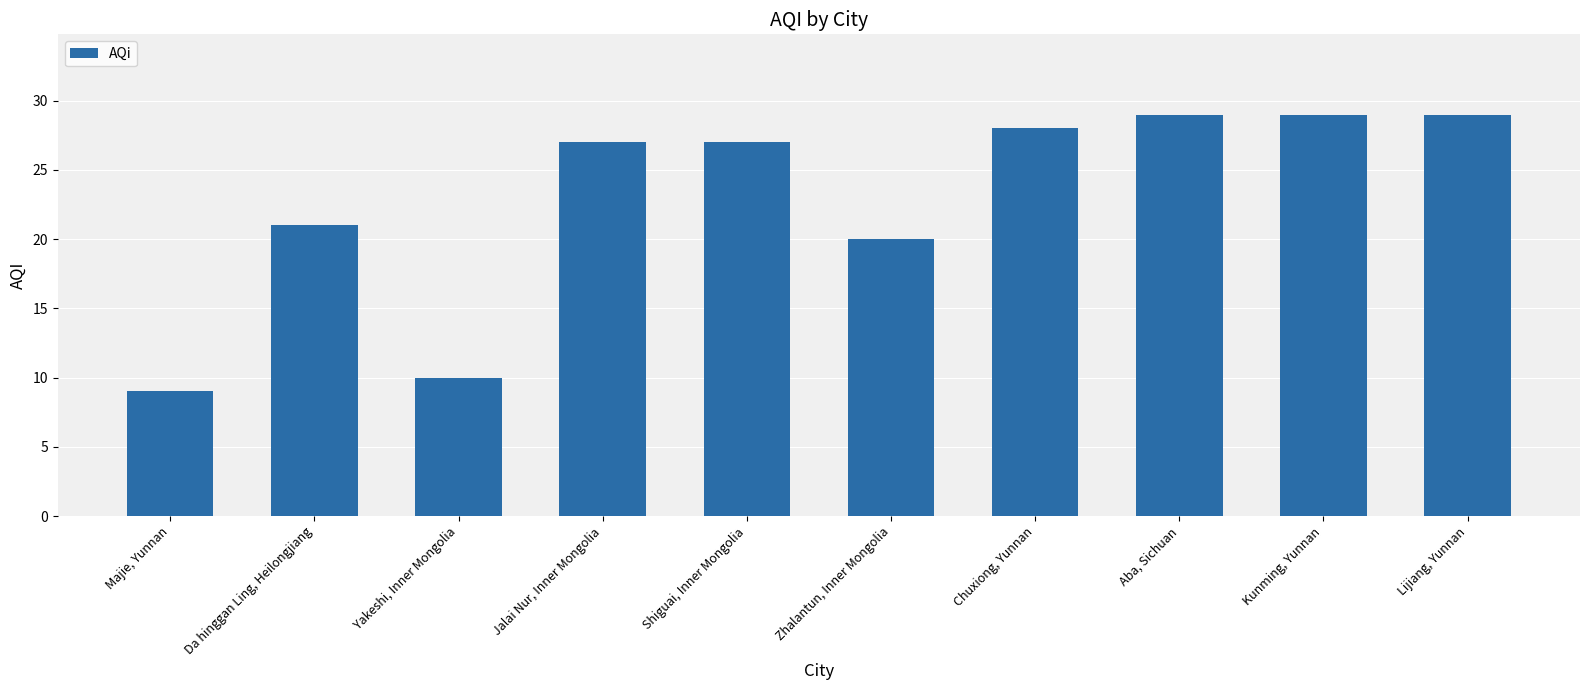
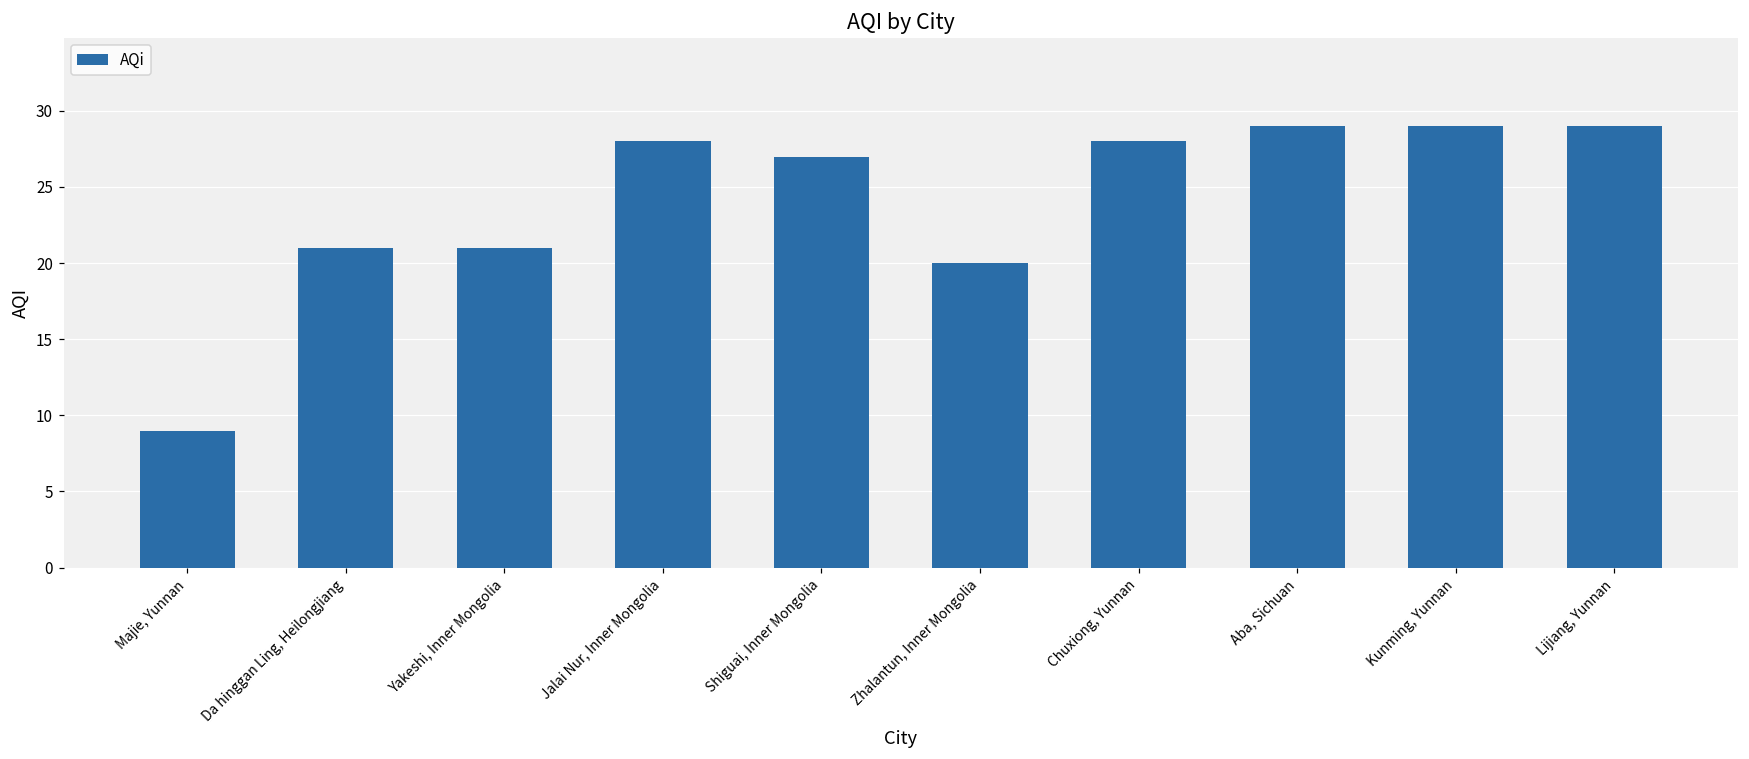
Yakeshi, Inner Mongolia: 10 -> 21
Jalai Nur, Inner Mongolia: 27 -> 28
